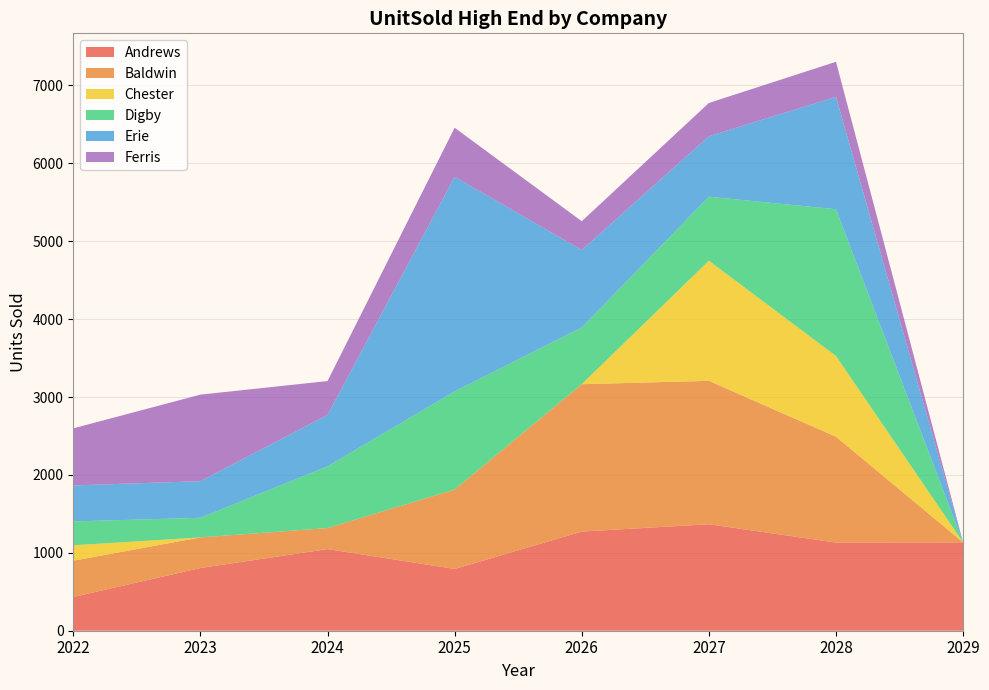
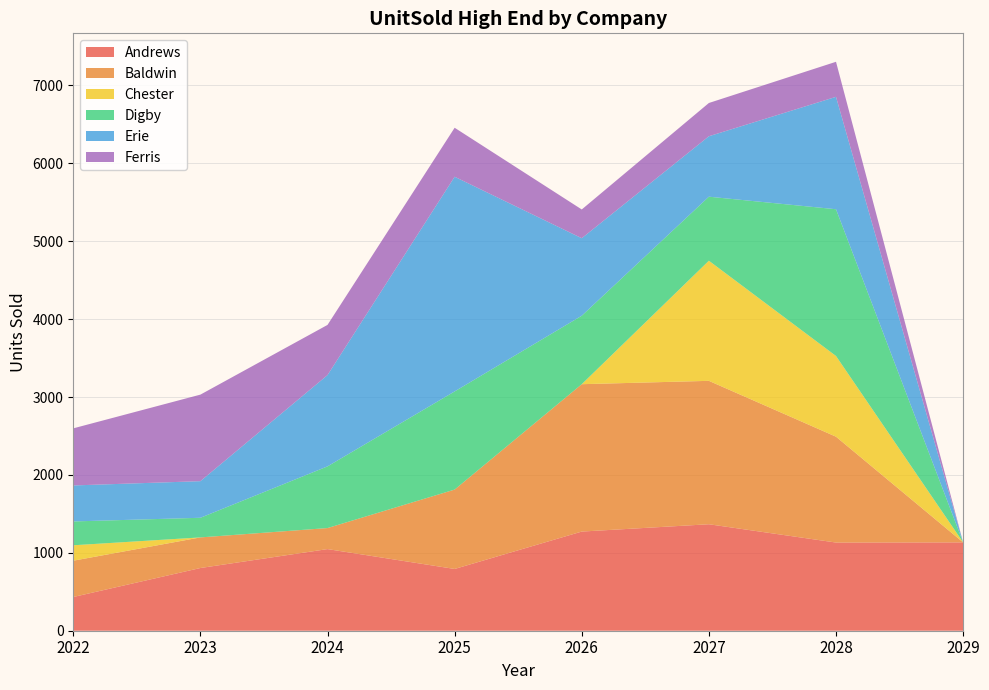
Erie, 2024: 700 -> 1200
Ferris, 2024: 400 -> 600
Digby, 2026: 700 -> 900
